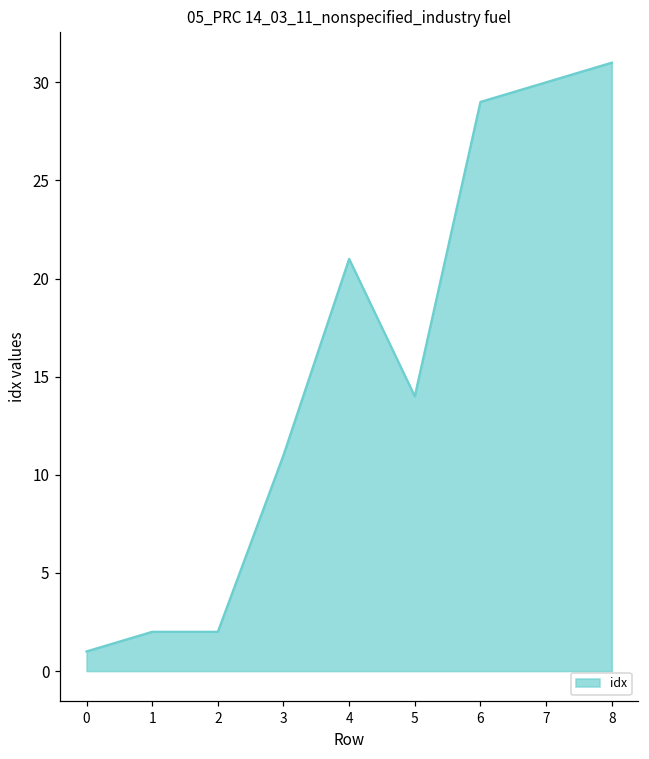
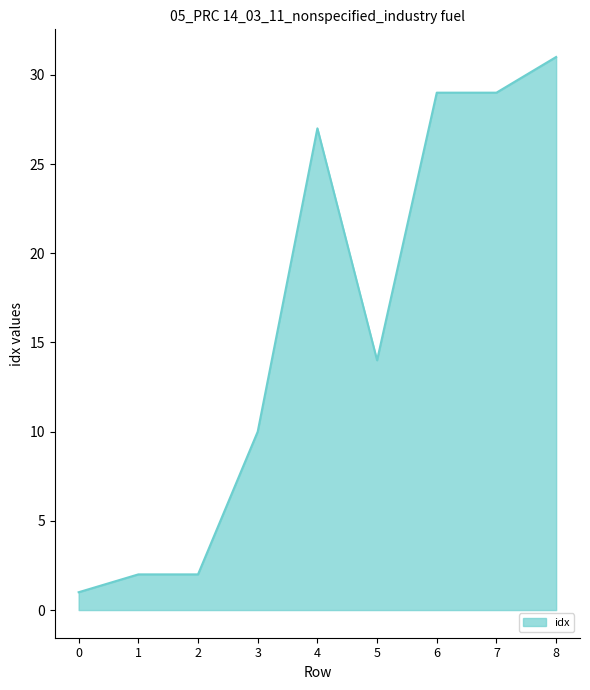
3: 11 -> 10
4: 21 -> 27
7: 30 -> 29
